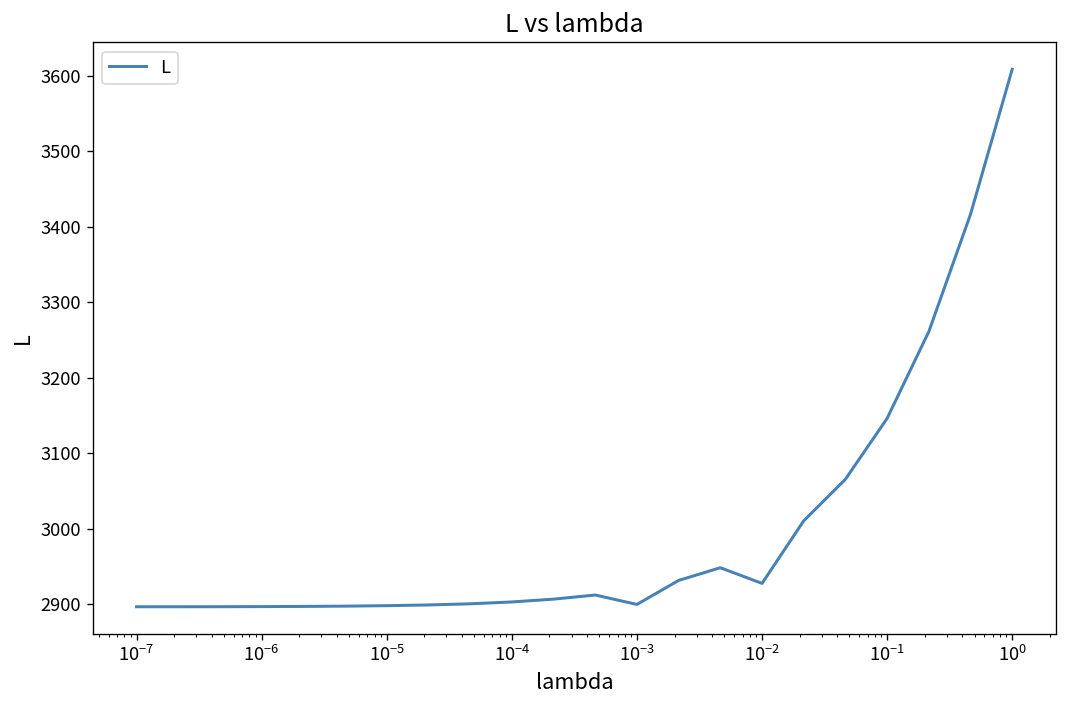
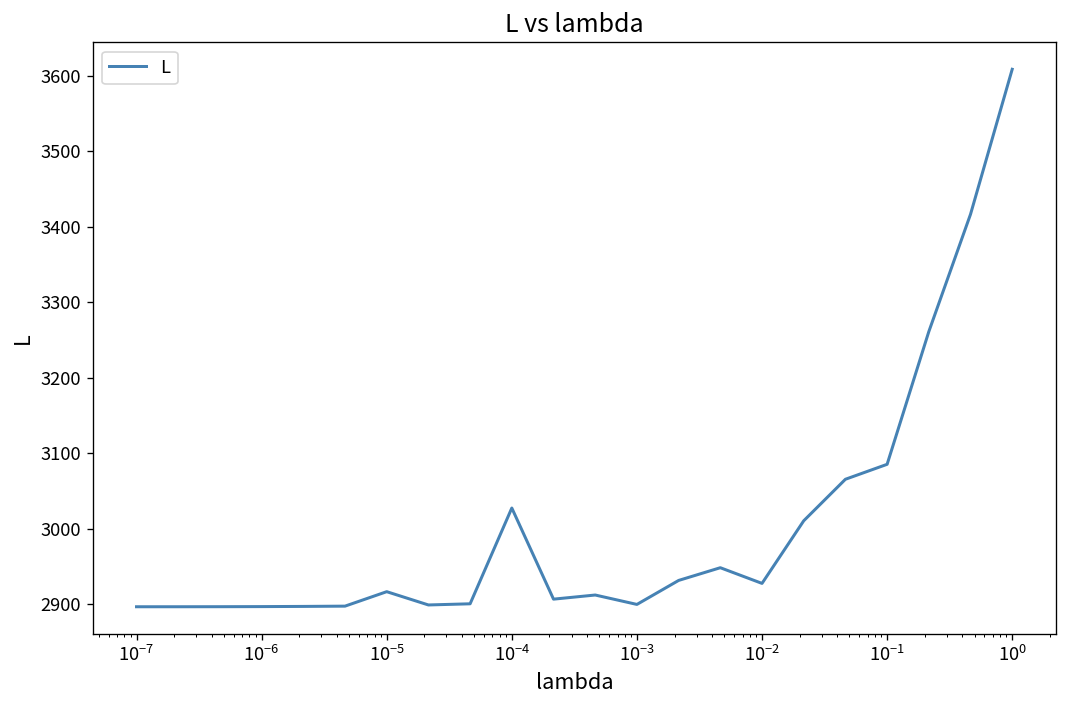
10^-5: 2900 -> 2920
10^-4: 2900 -> 3030
10^-1: 3150 -> 3090
